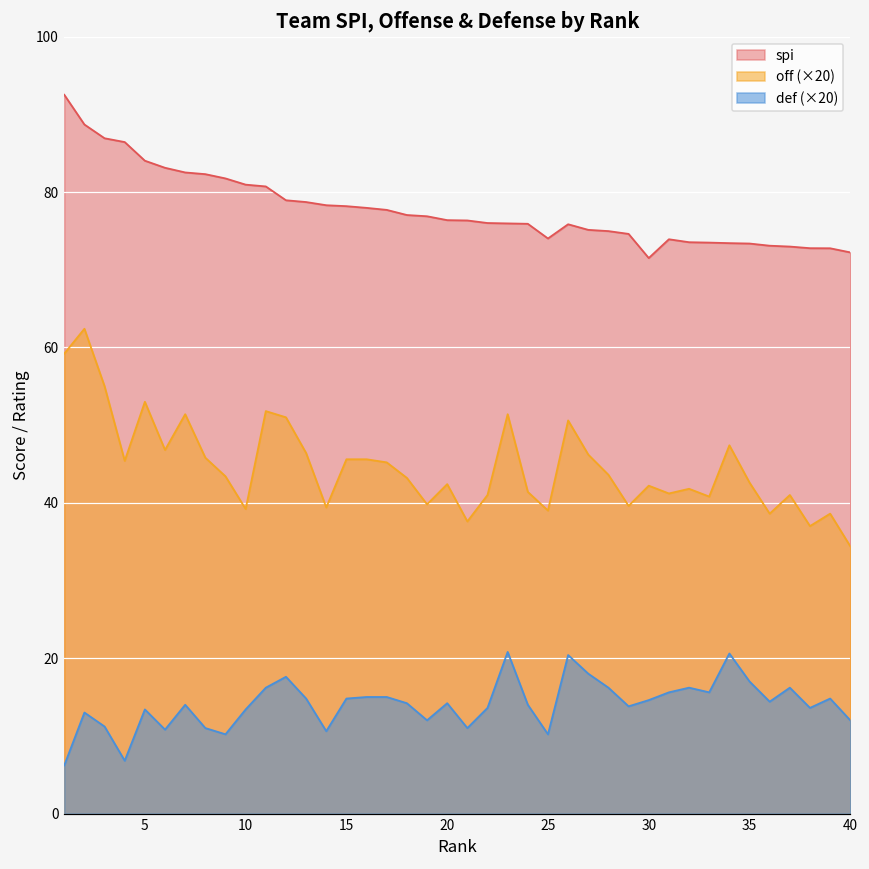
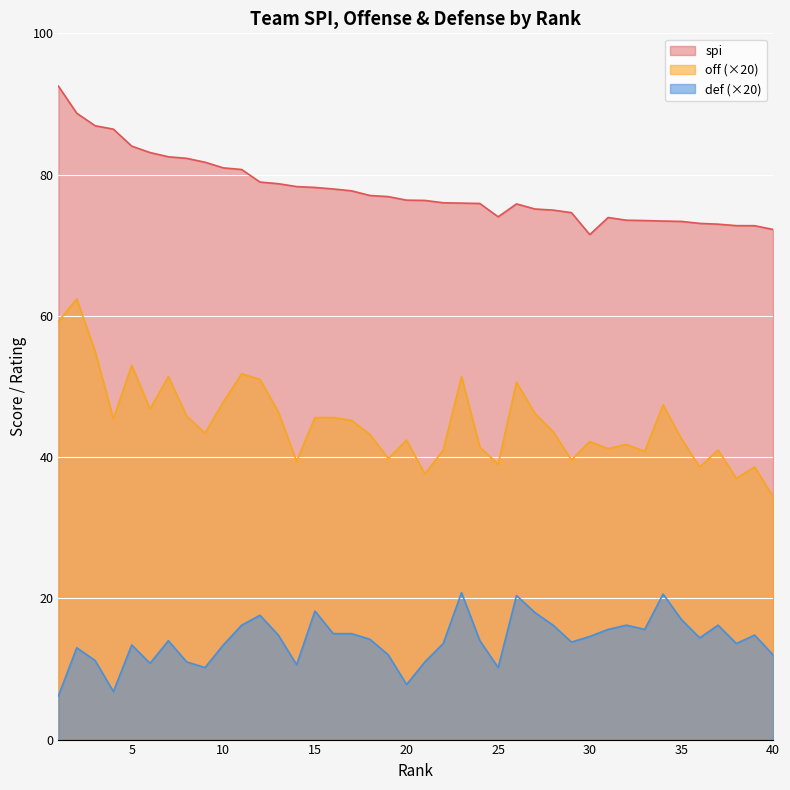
off (×20), 10: 39 -> 48
def (×20), 15: 15 -> 18
def (×20), 20: 14 -> 8
